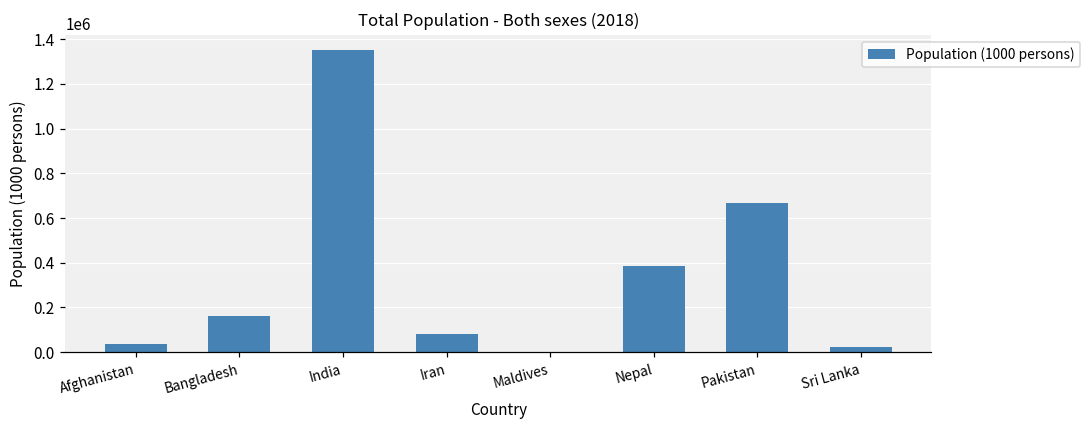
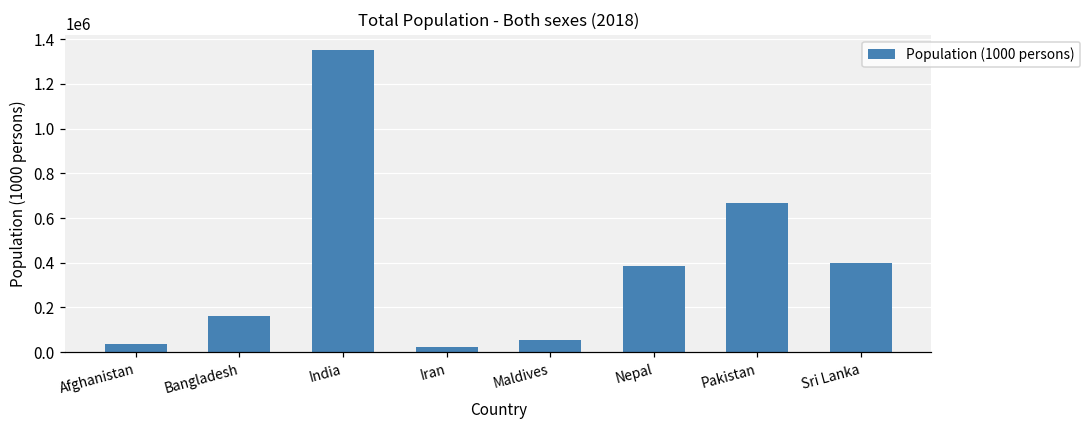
Iran: 80000 -> 20000
Maldives: 0 -> 50000
Sri Lanka: 20000 -> 400000
